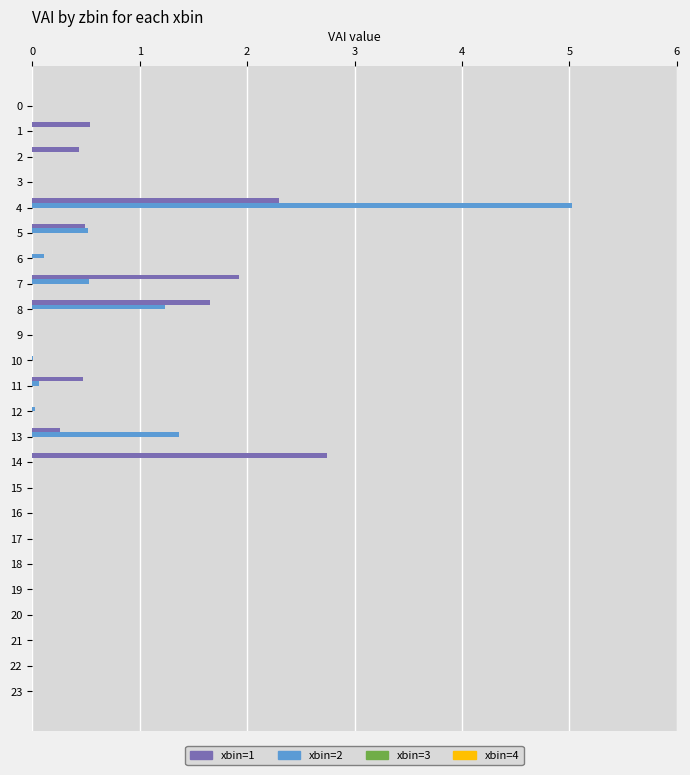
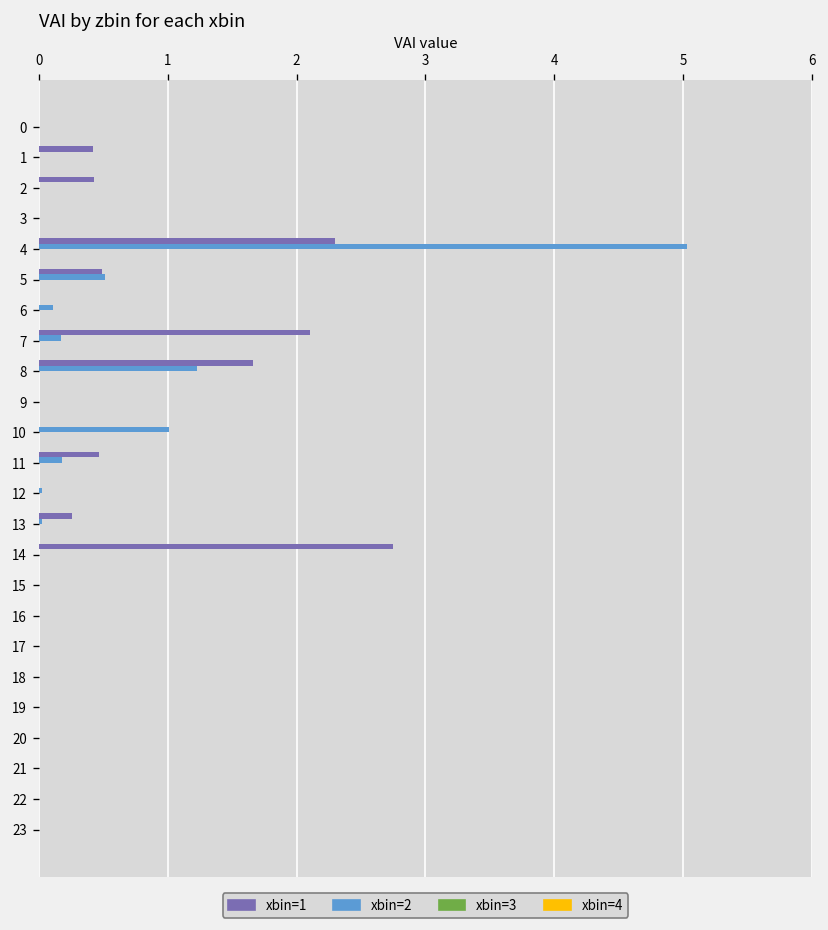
xbin=1, 1: 0.54 -> 0.42
xbin=1, 7: 1.93 -> 2.10
xbin=2, 7: 0.53 -> 0.18
xbin=2, 10: 0.01 -> 1.01
xbin=2, 11: 0.07 -> 0.18
xbin=2, 13: 1.36 -> 0.02
